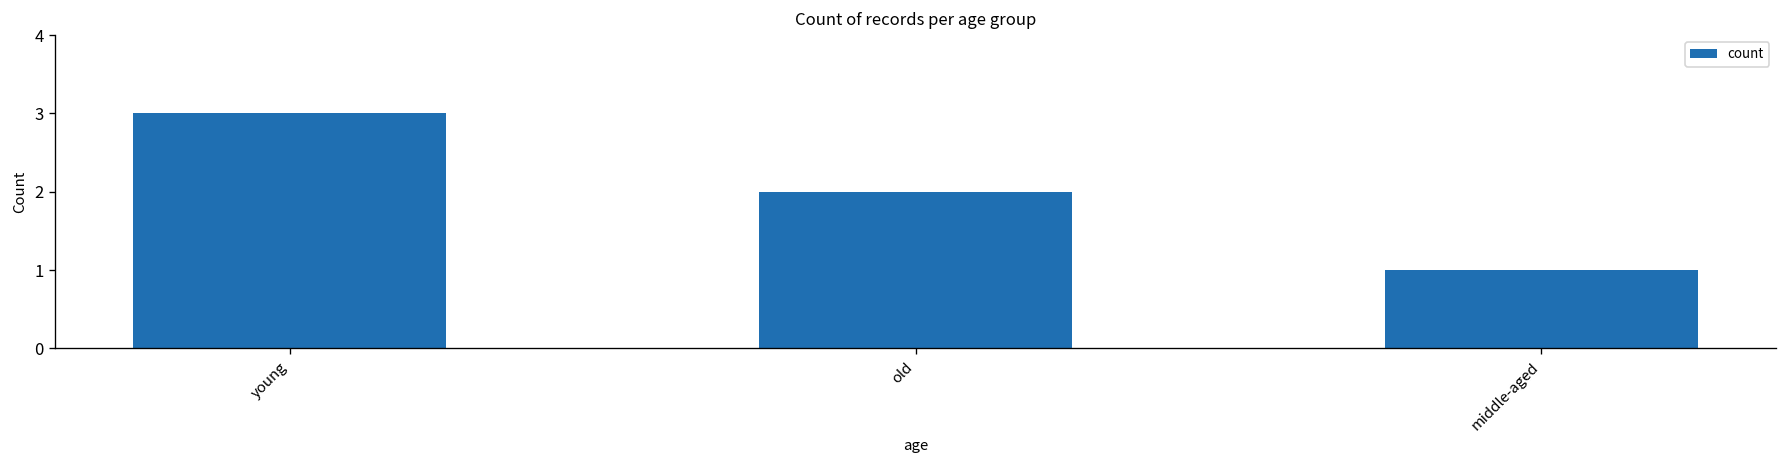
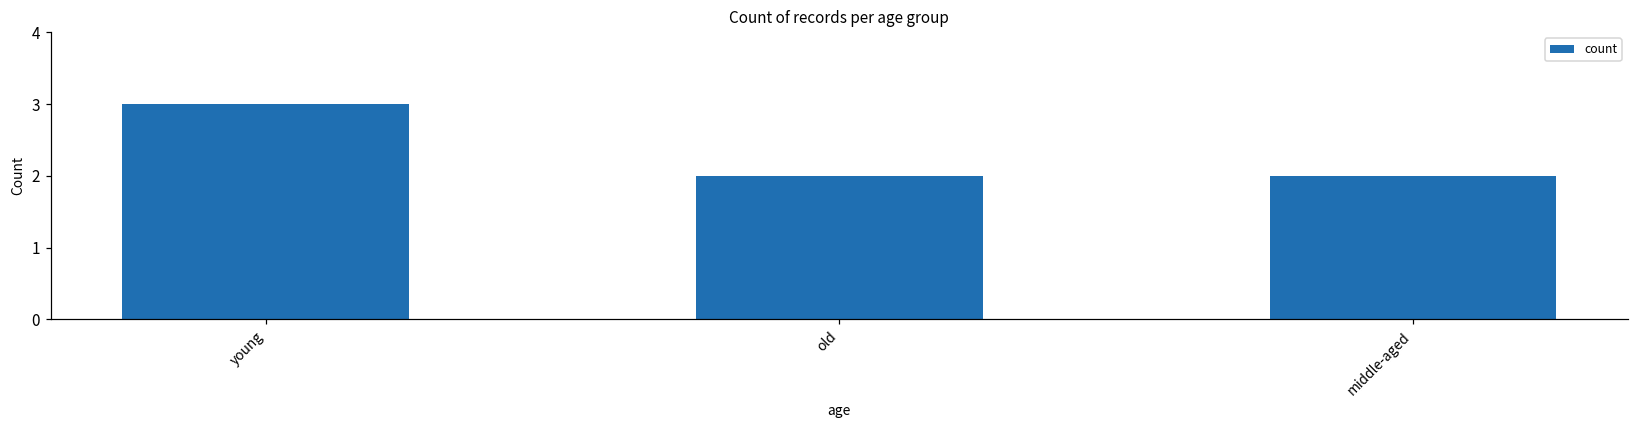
middle-aged: 1 -> 2
